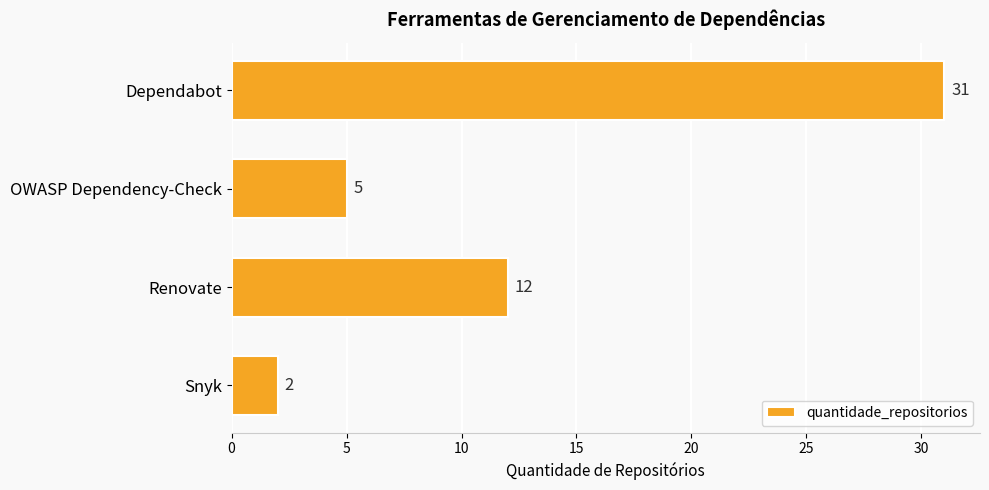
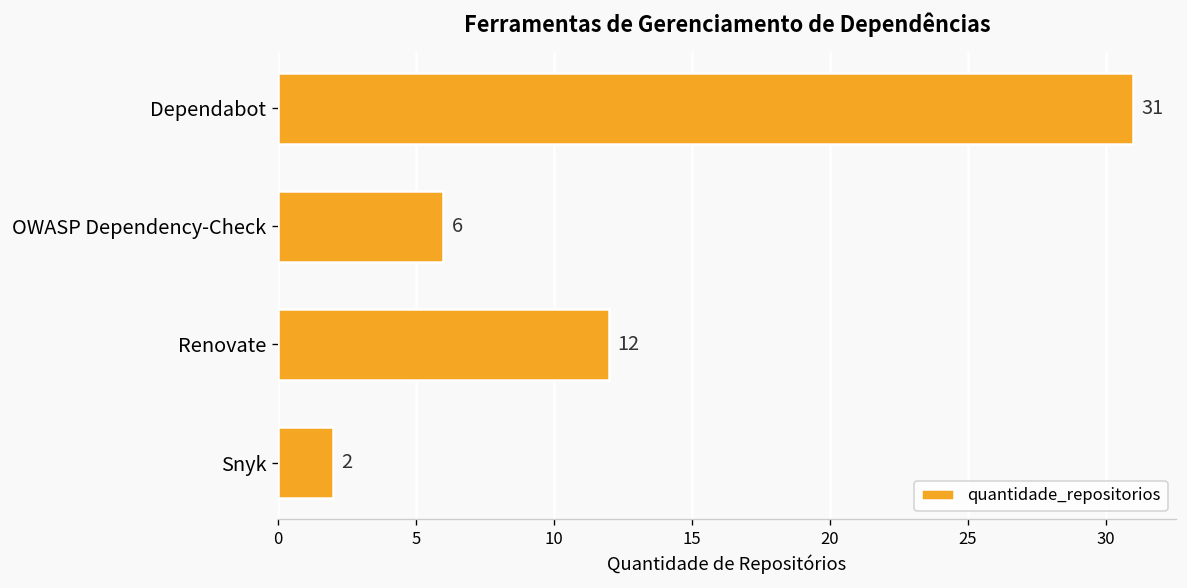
OWASP Dependency-Check: 5 -> 6
